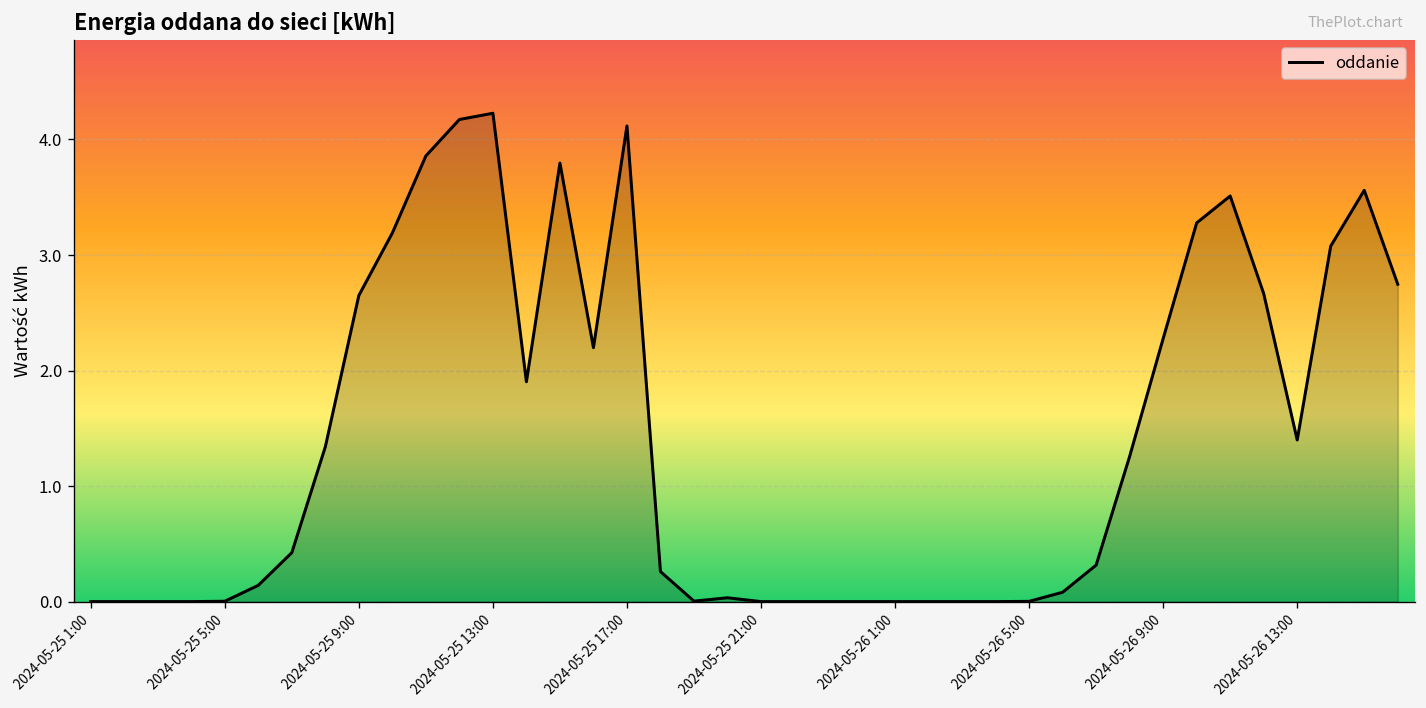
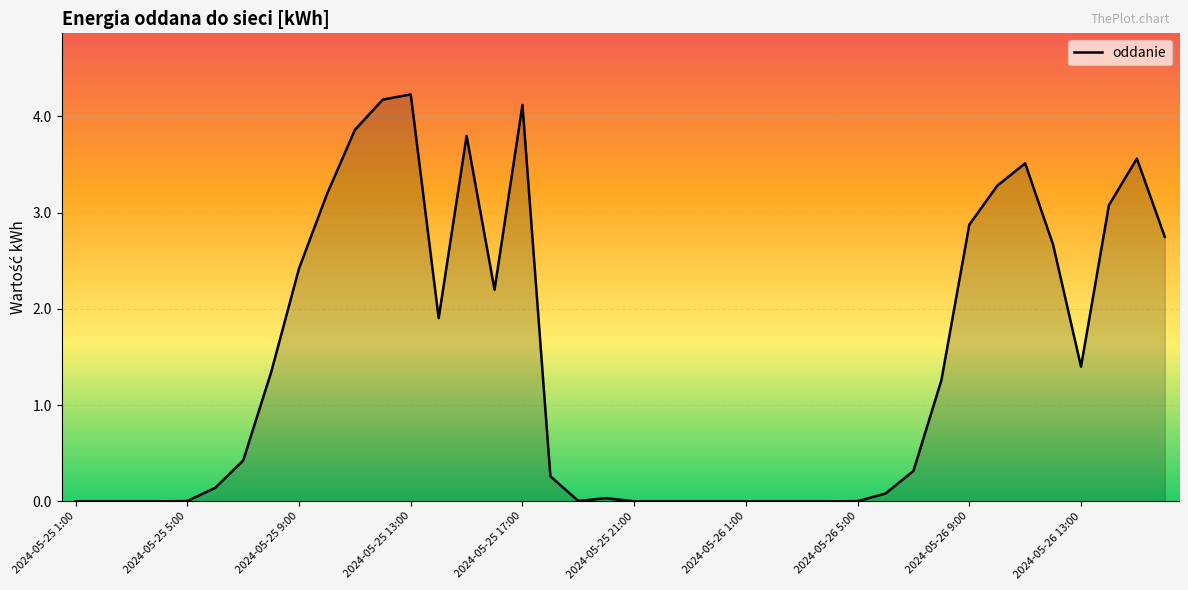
2024-05-25 9:00: 2.7 -> 2.4
2024-05-26 9:00: 2.3 -> 2.9
